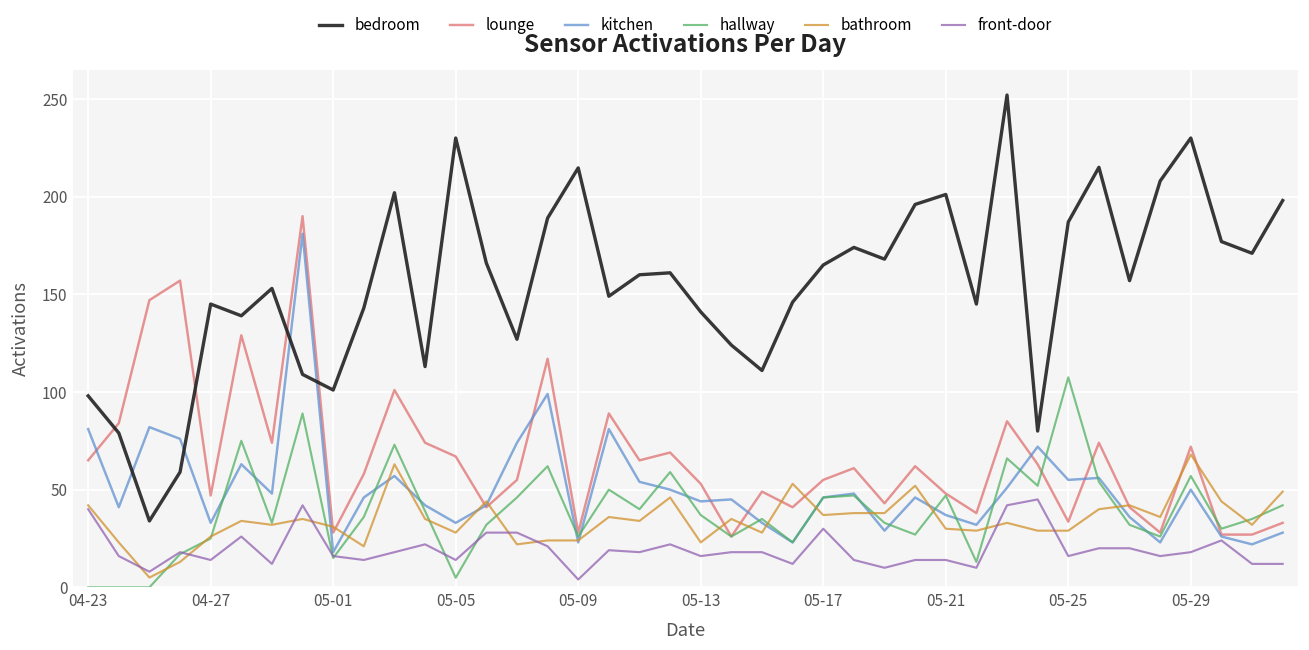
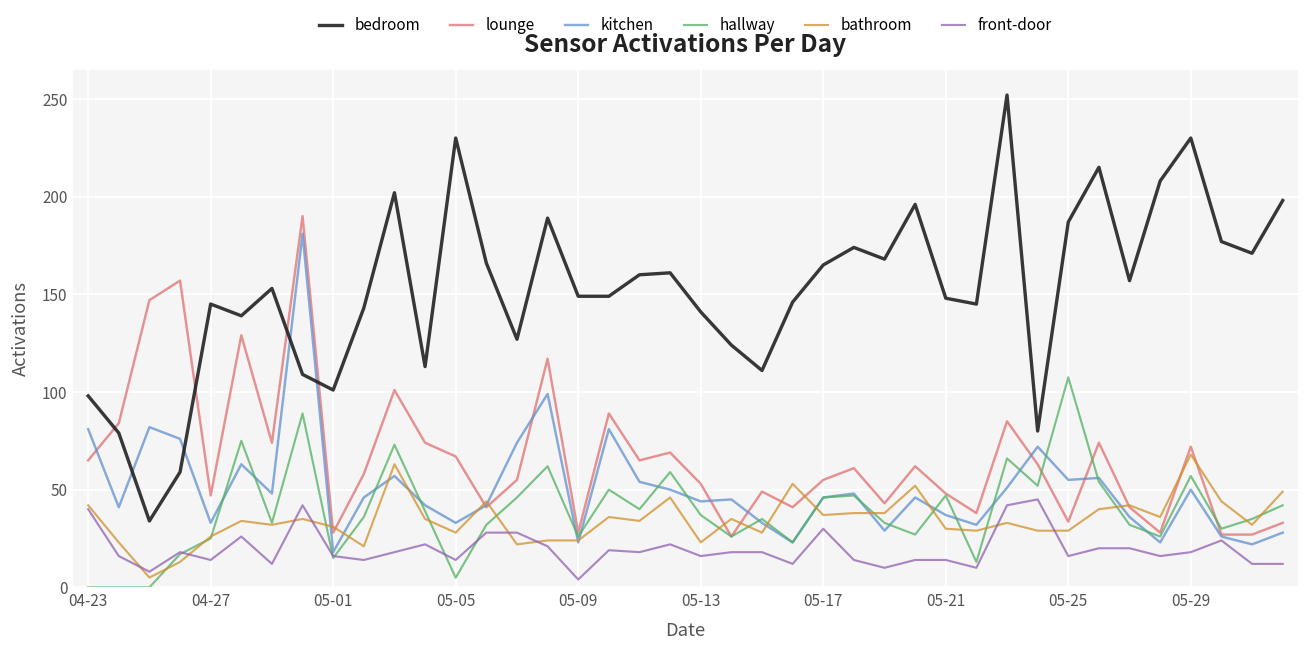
bedroom, 05-09: 215 -> 149
bedroom, 05-21: 201 -> 148
